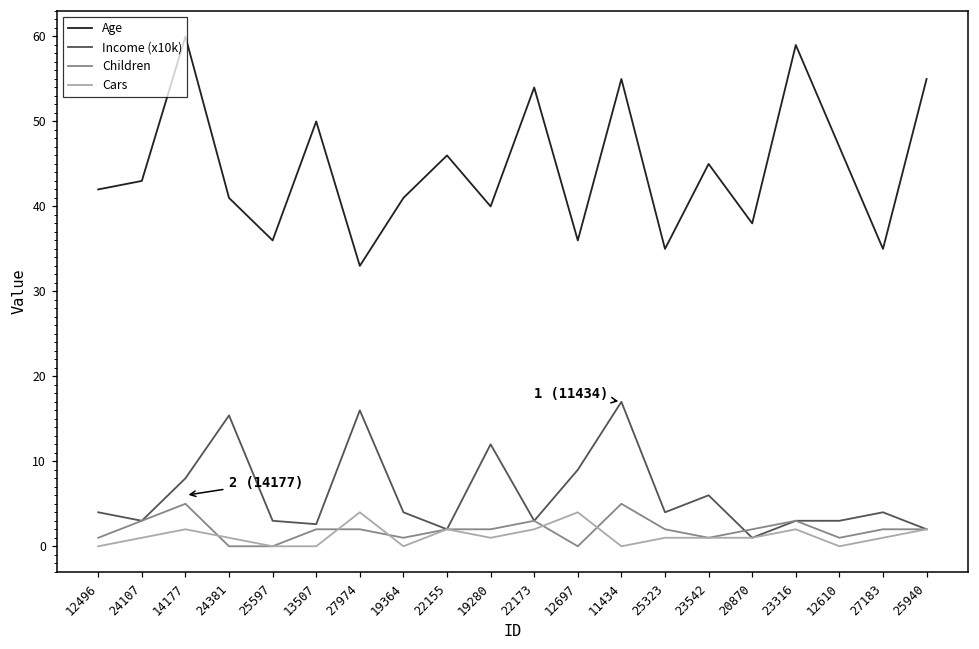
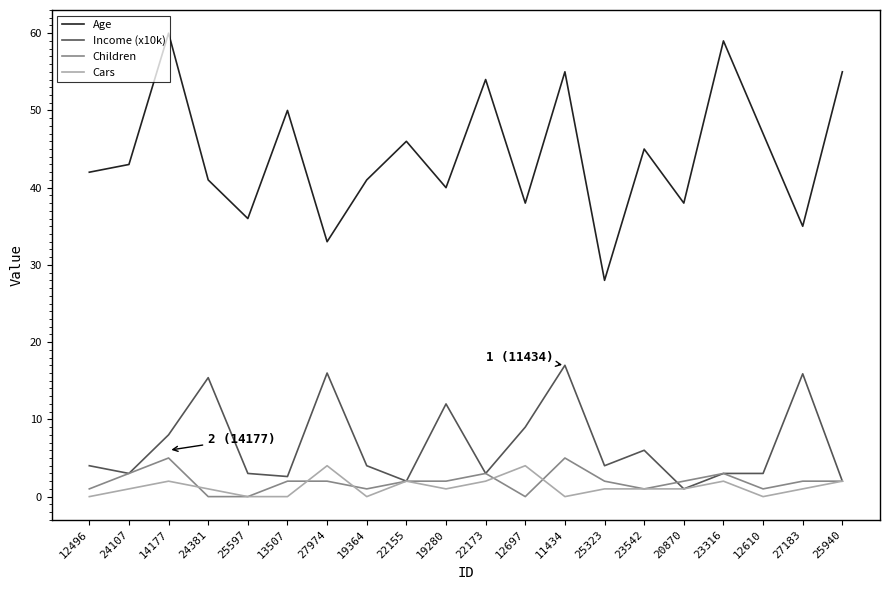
Age, 12697: 36 -> 38
Age, 25323: 35 -> 28
Income (x10k), 27183: 4 -> 16
